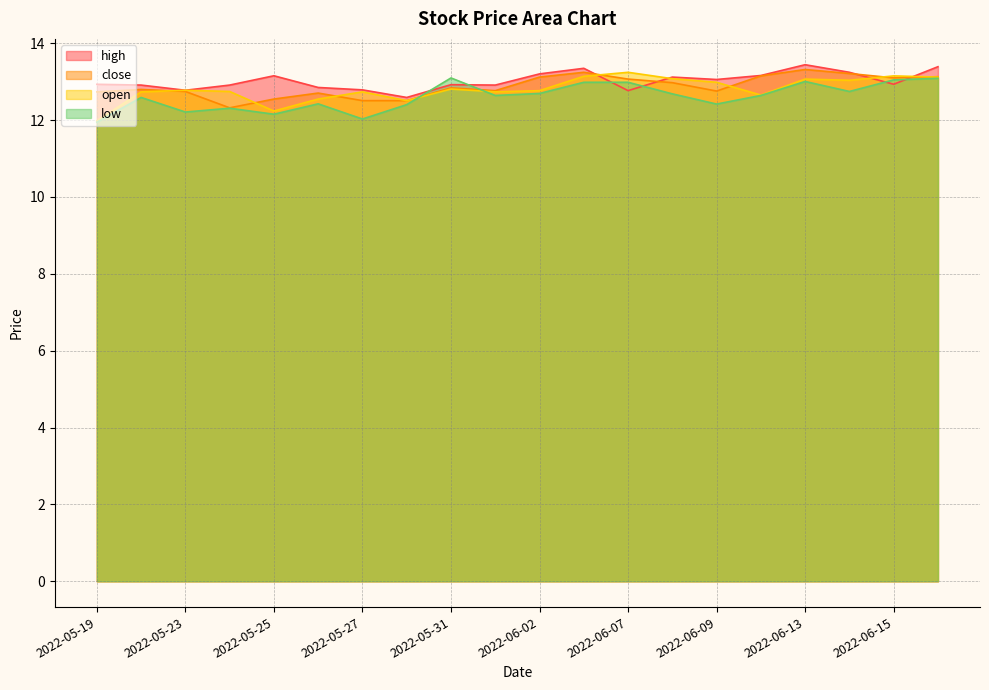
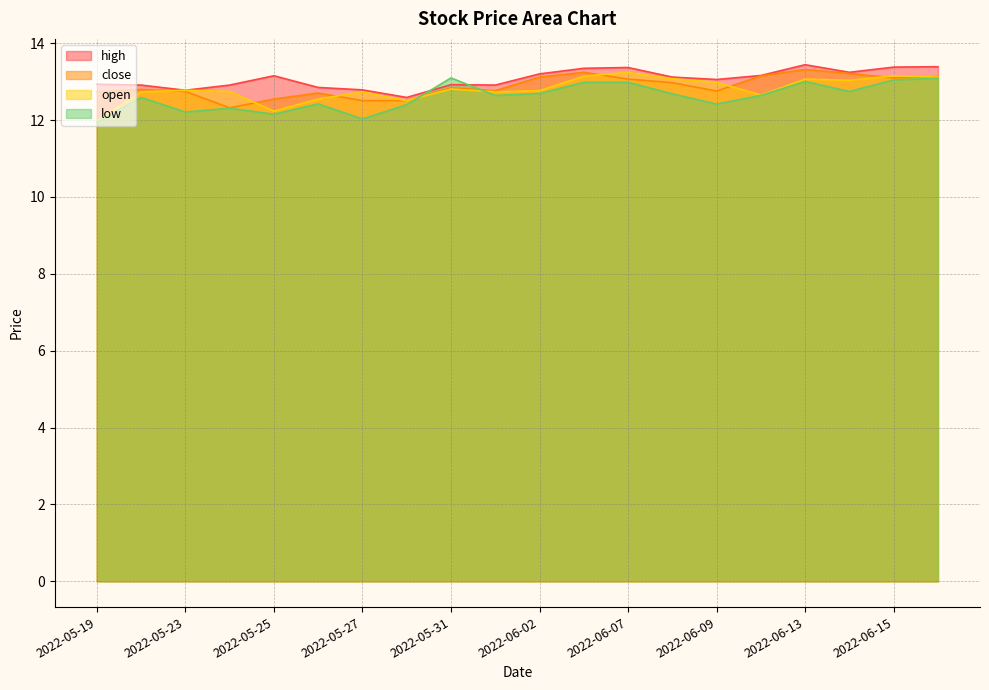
high, 2022-06-07: 12.8 -> 13.4
high, 2022-06-15: 12.9 -> 13.4
